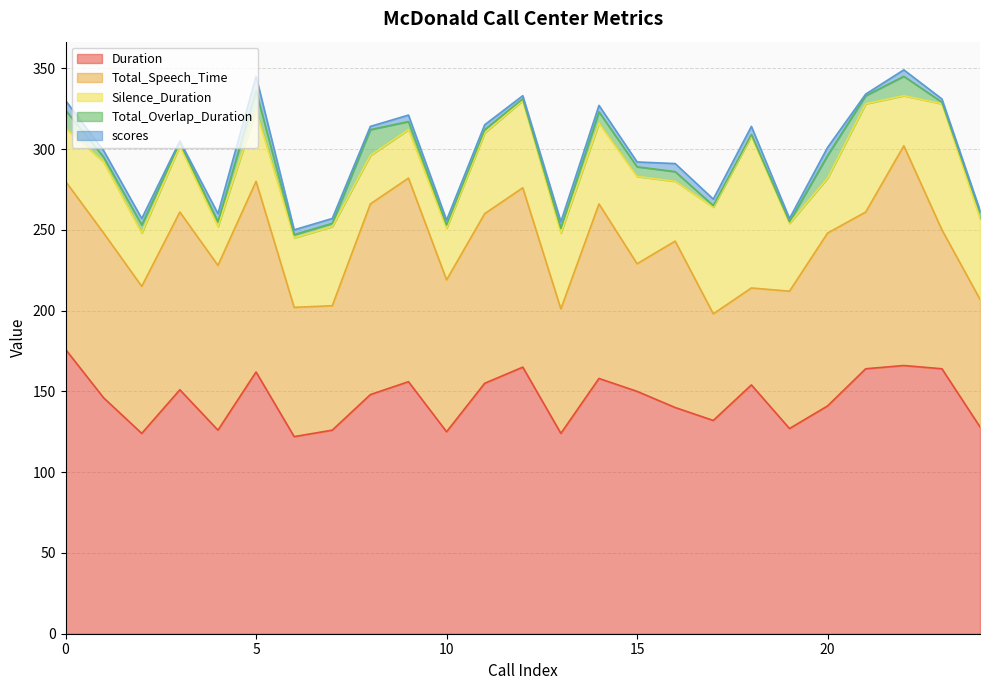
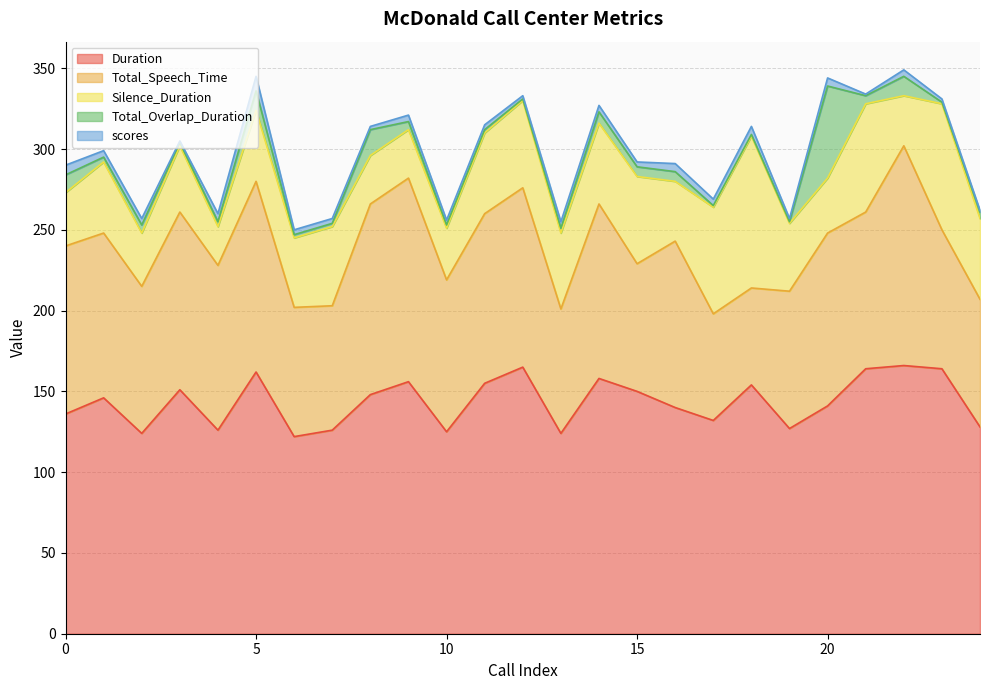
Duration, 0: 176 -> 136
Total_Overlap_Duration, 20: 14 -> 57
